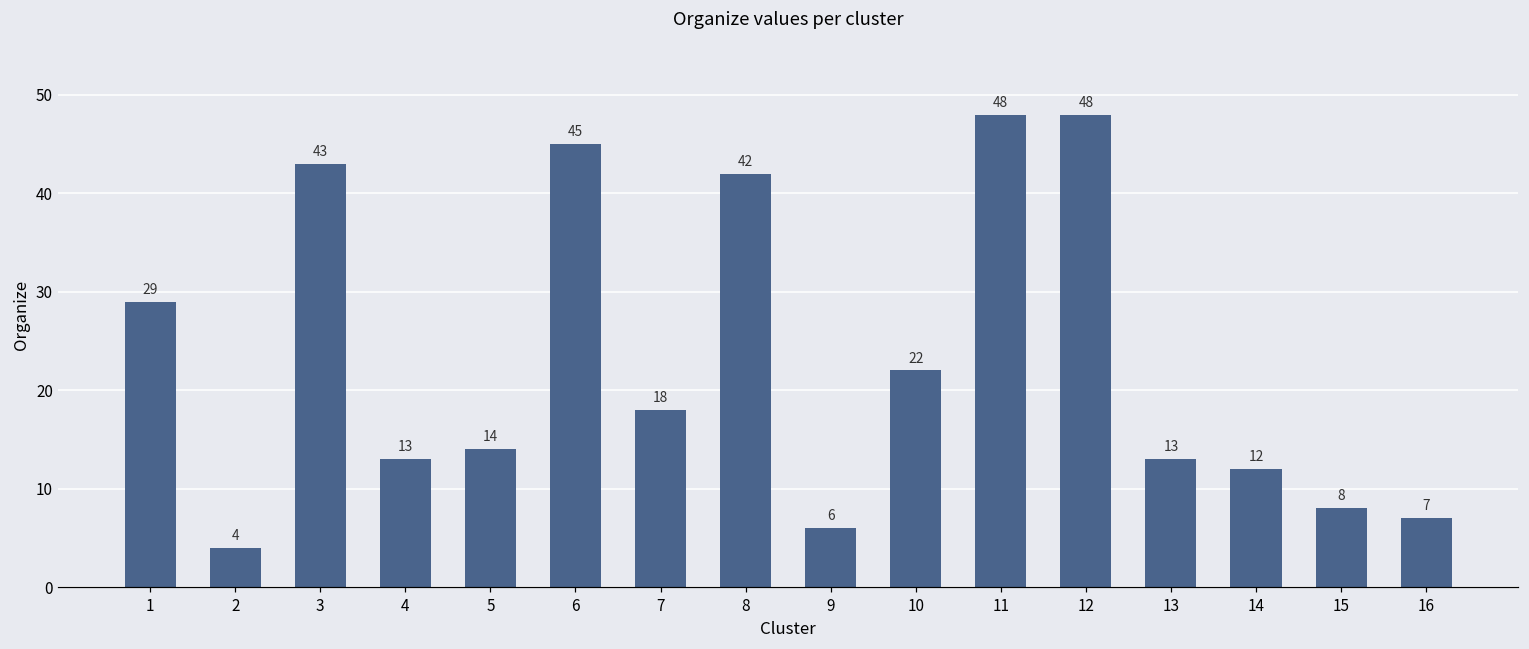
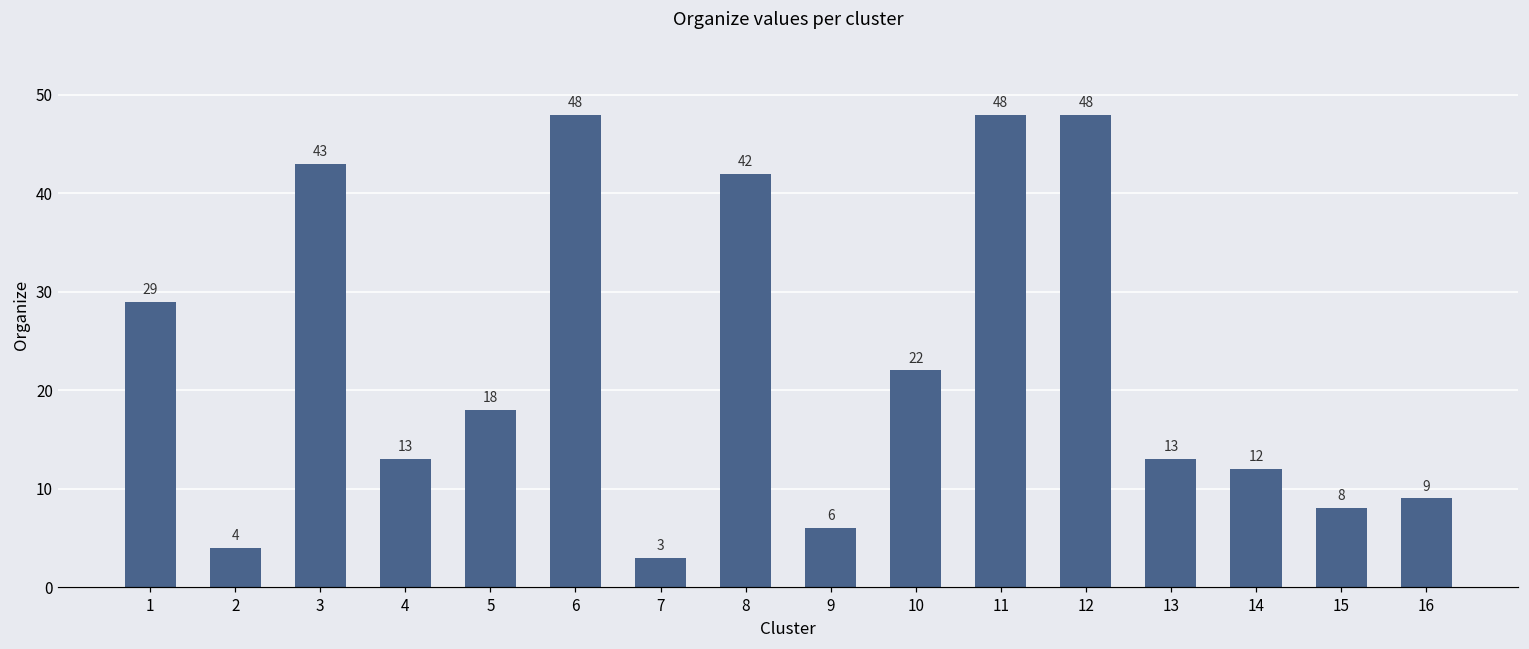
5: 14 -> 18
6: 45 -> 48
7: 18 -> 3
16: 7 -> 9
